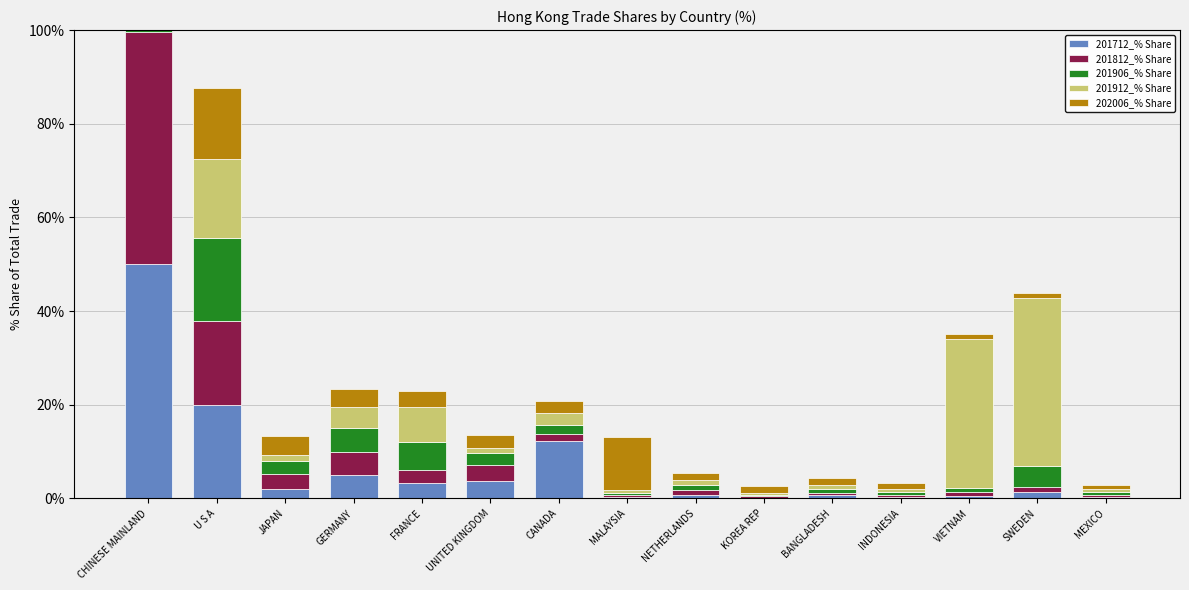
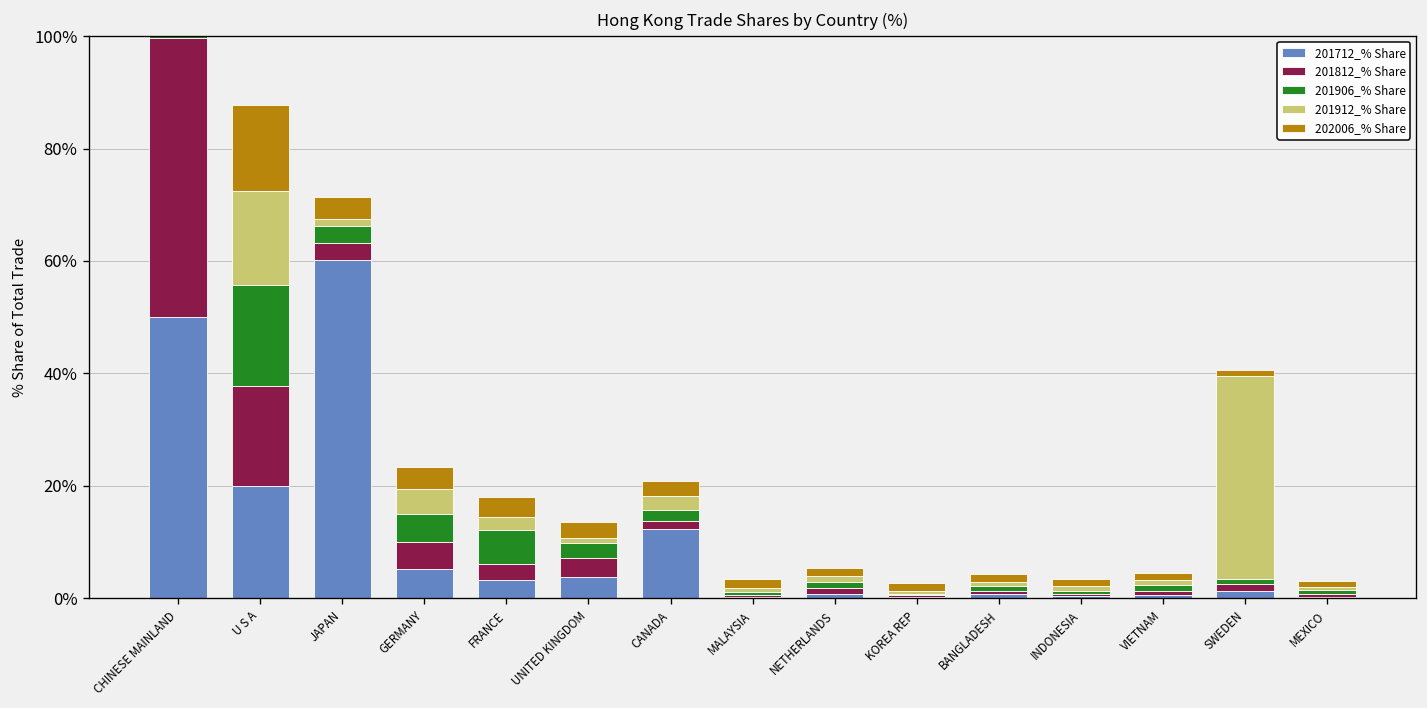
201712_% Share, JAPAN: 2% -> 60%
201912_% Share, FRANCE: 7% -> 2%
202006_% Share, MALAYSIA: 11% -> 2%
201912_% Share, VIETNAM: 32% -> 1%
201906_% Share, SWEDEN: 4% -> 1%
